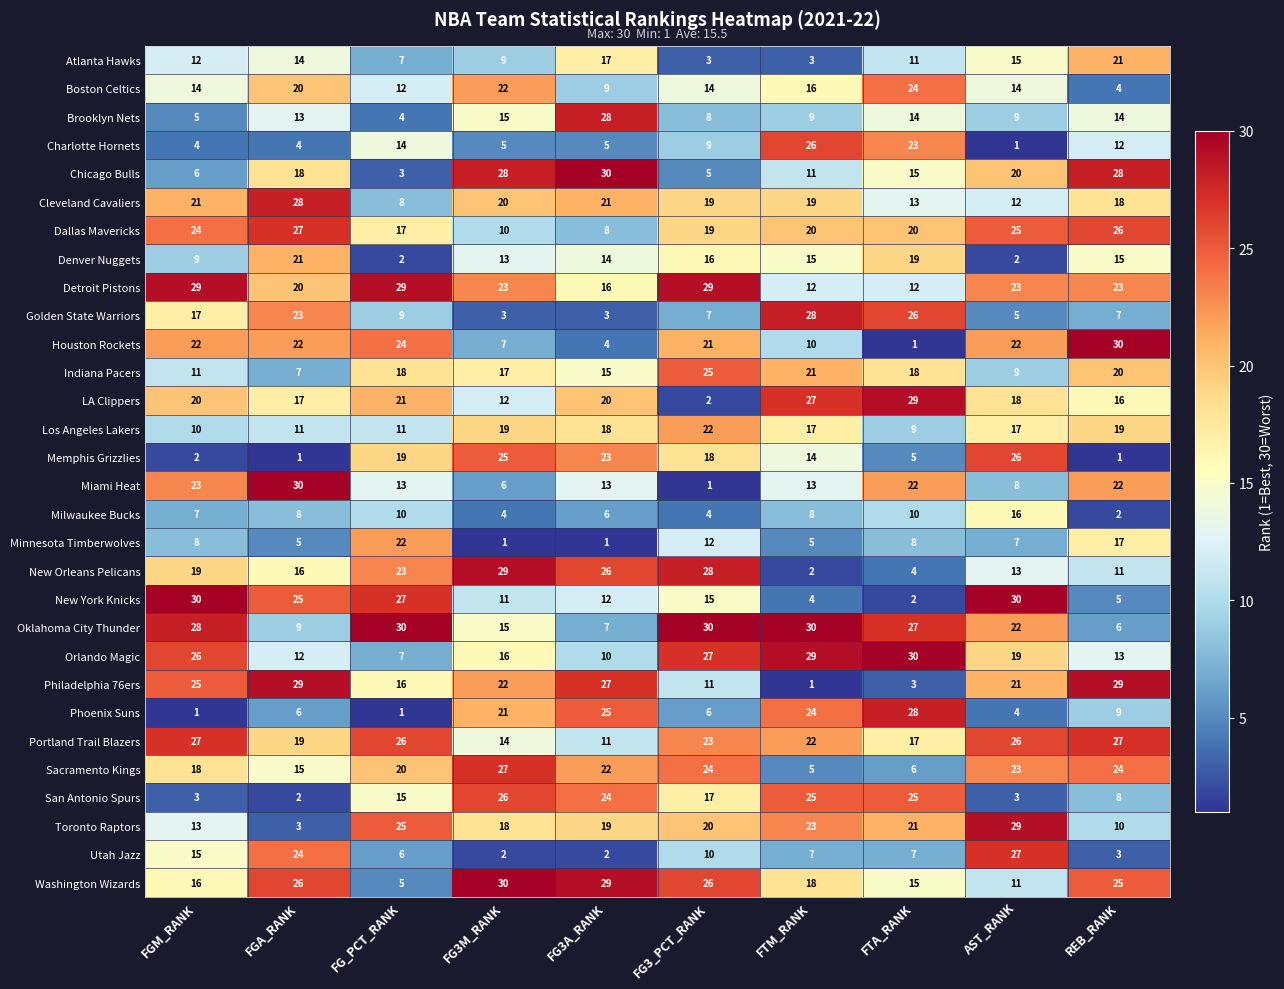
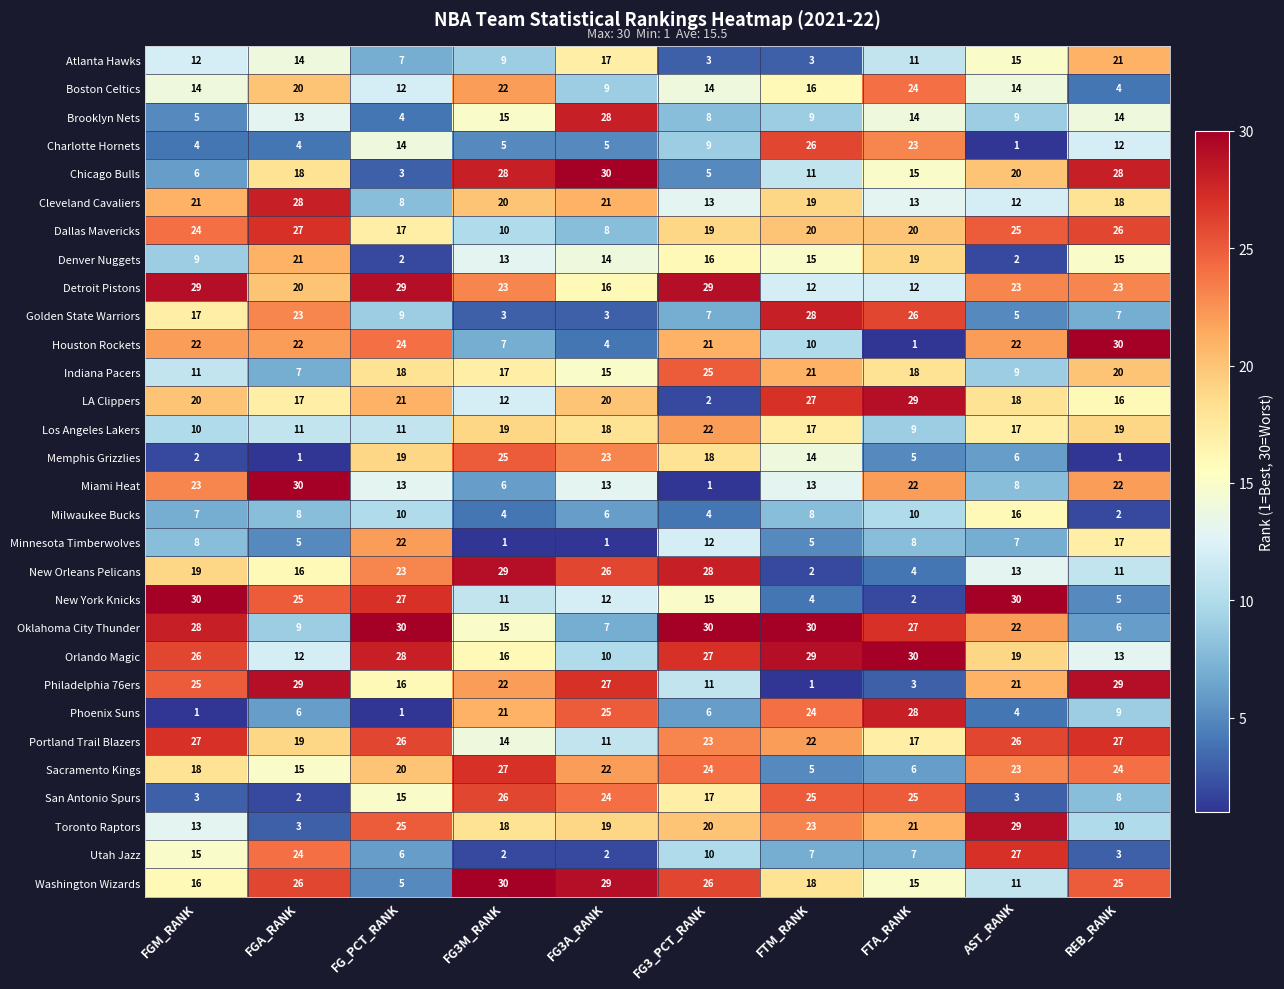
Cleveland Cavaliers, FG3_PCT_RANK: 19 -> 13
Memphis Grizzlies, AST_RANK: 26 -> 6
Orlando Magic, FG_PCT_RANK: 7 -> 28
